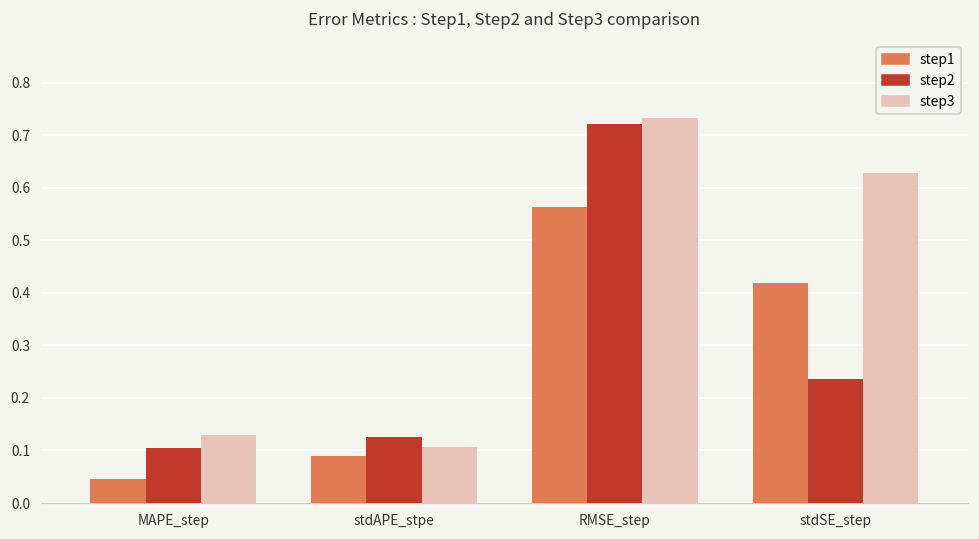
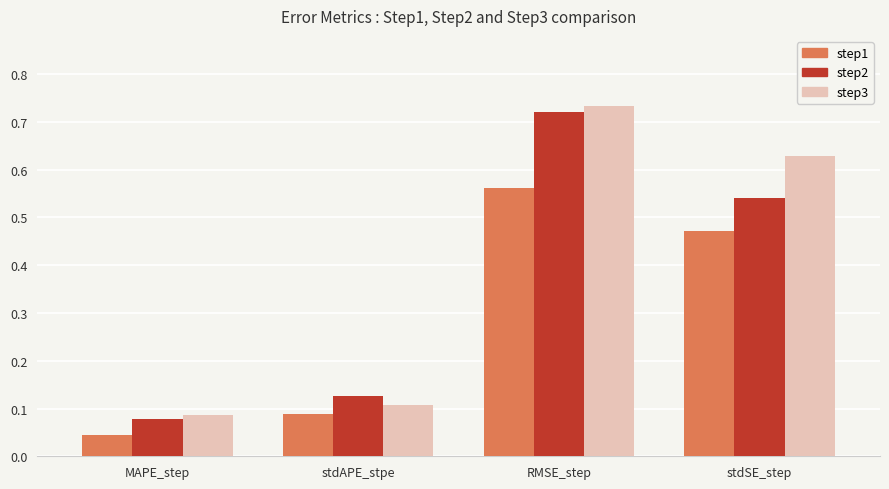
step2, MAPE_step: 0.10 -> 0.08
step3, MAPE_step: 0.13 -> 0.09
step1, stdSE_step: 0.42 -> 0.47
step2, stdSE_step: 0.24 -> 0.54
